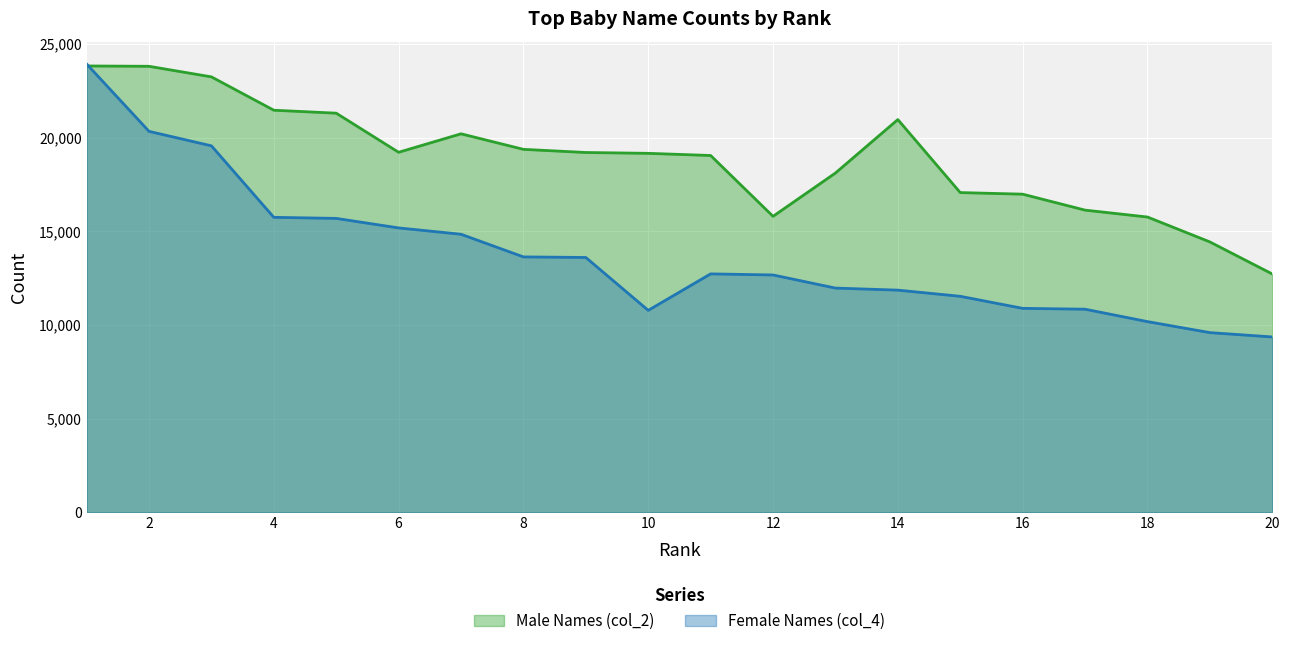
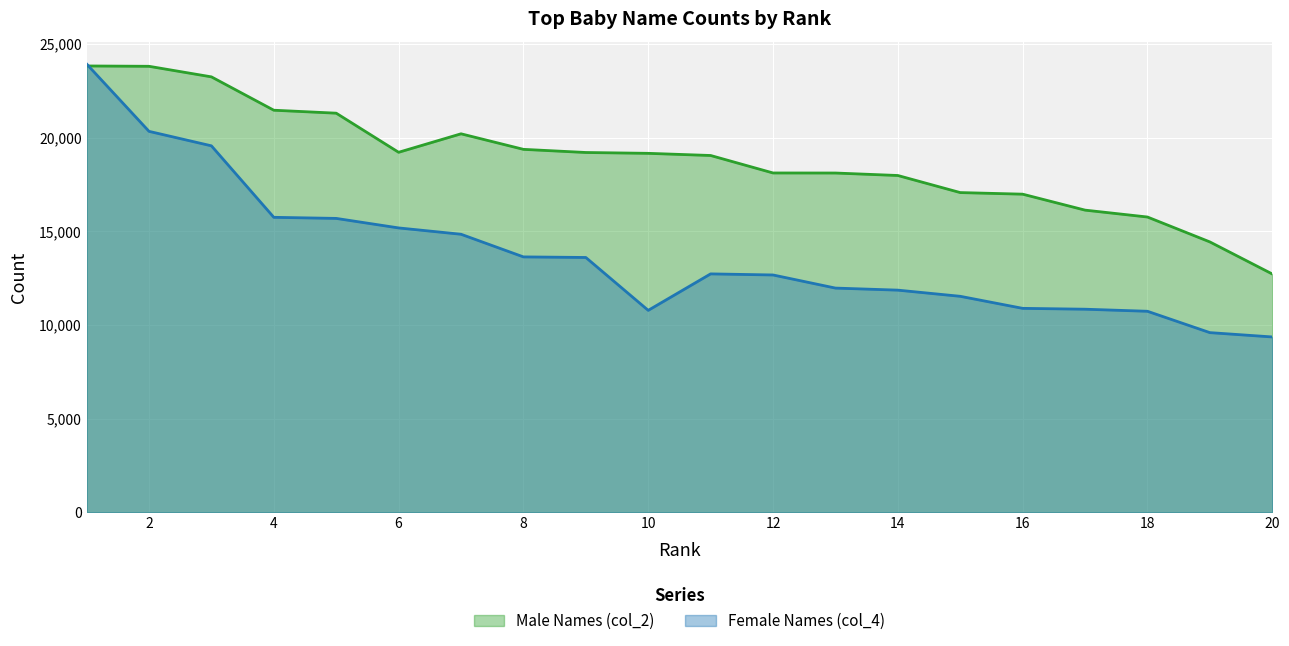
Male Names (col_2), 12: 15,800 -> 18,100
Male Names (col_2), 14: 21,000 -> 18,000
Female Names (col_4), 18: 10,200 -> 10,700
